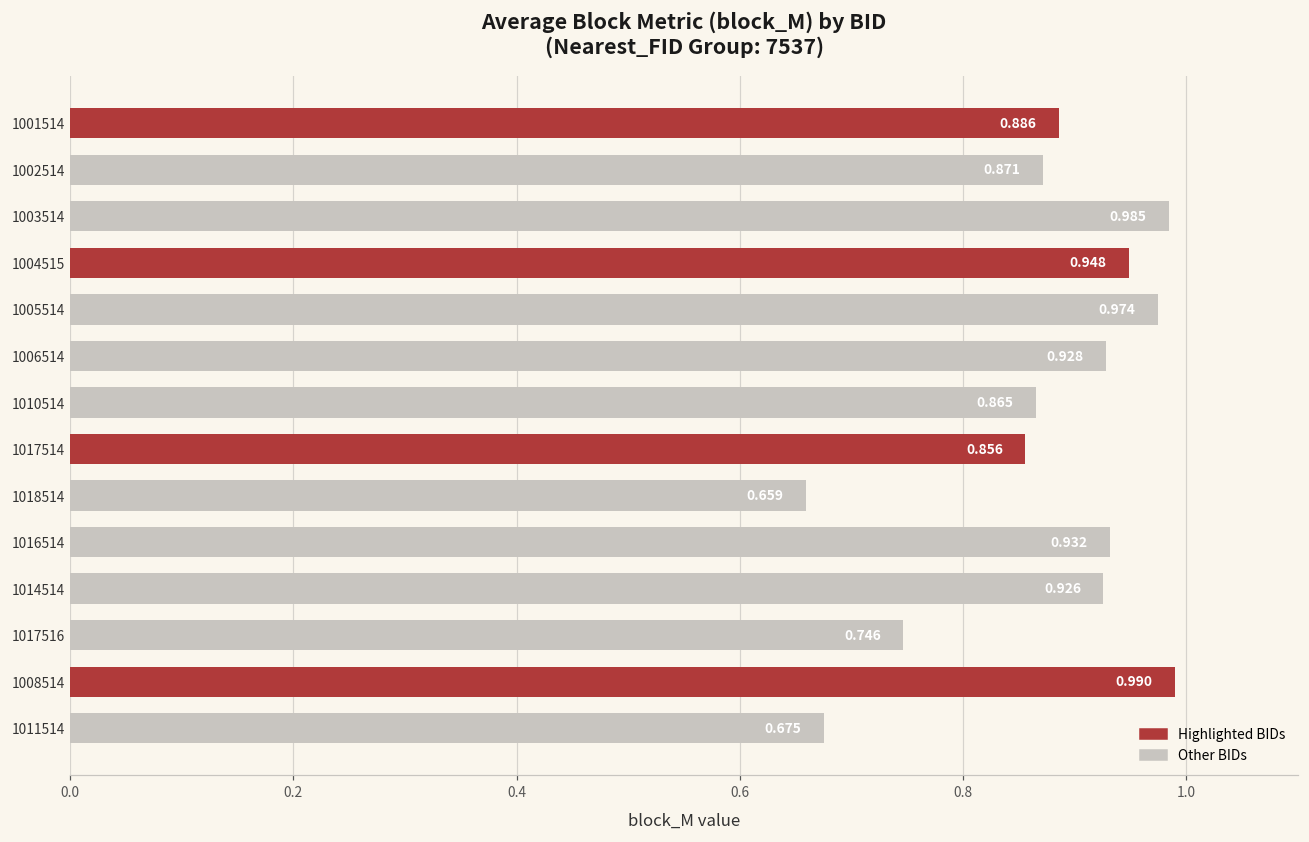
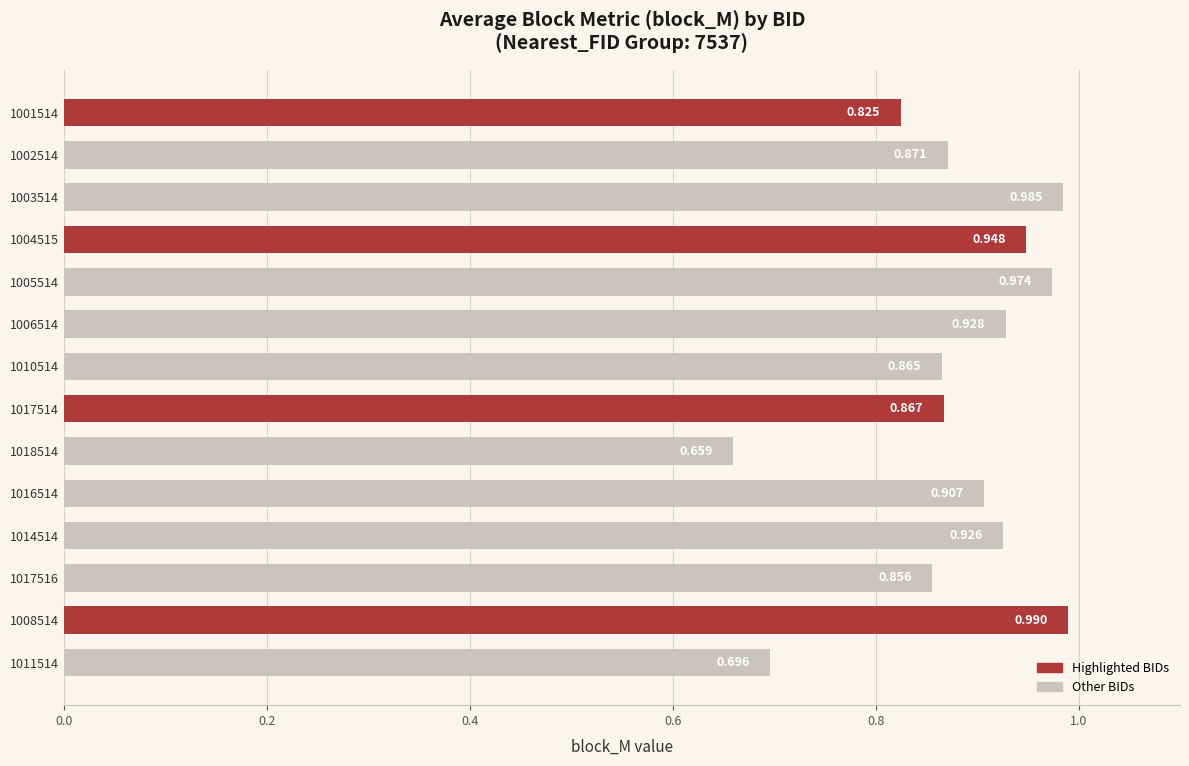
1001514: 0.886 -> 0.825
1017514: 0.856 -> 0.867
1016514: 0.932 -> 0.907
1017516: 0.746 -> 0.856
1011514: 0.675 -> 0.696
